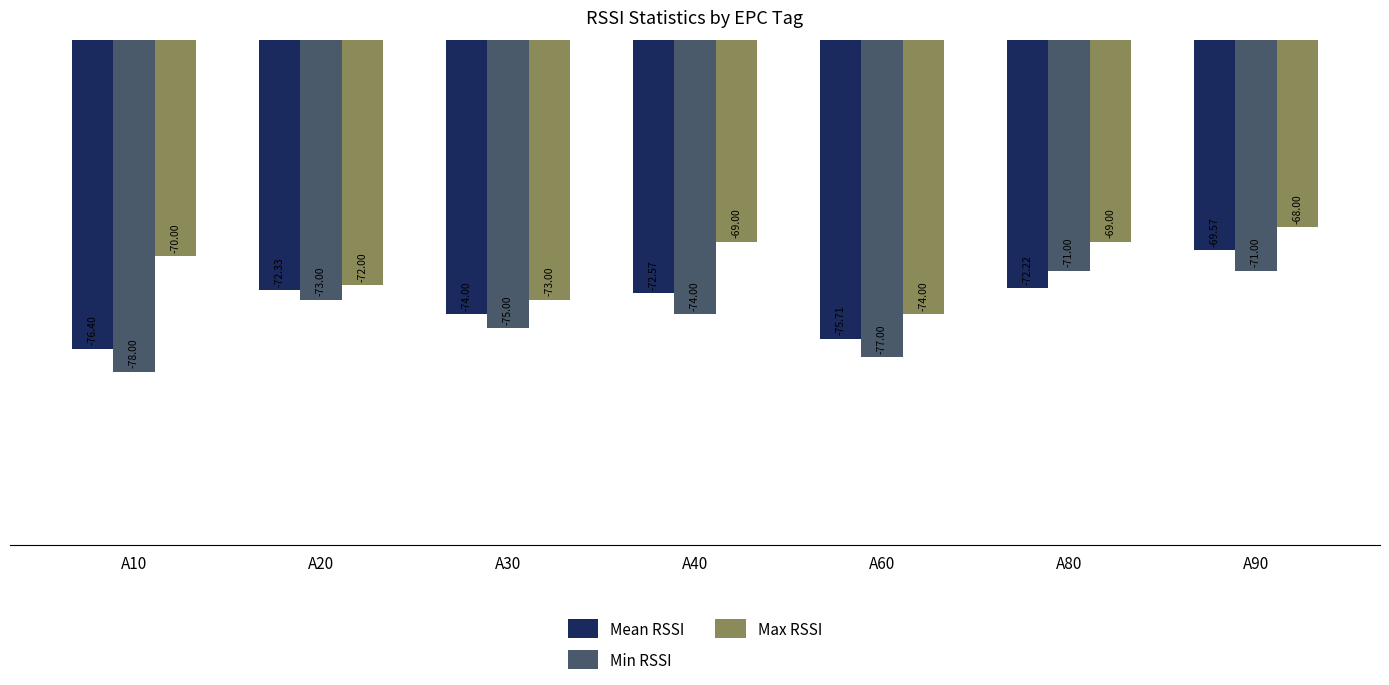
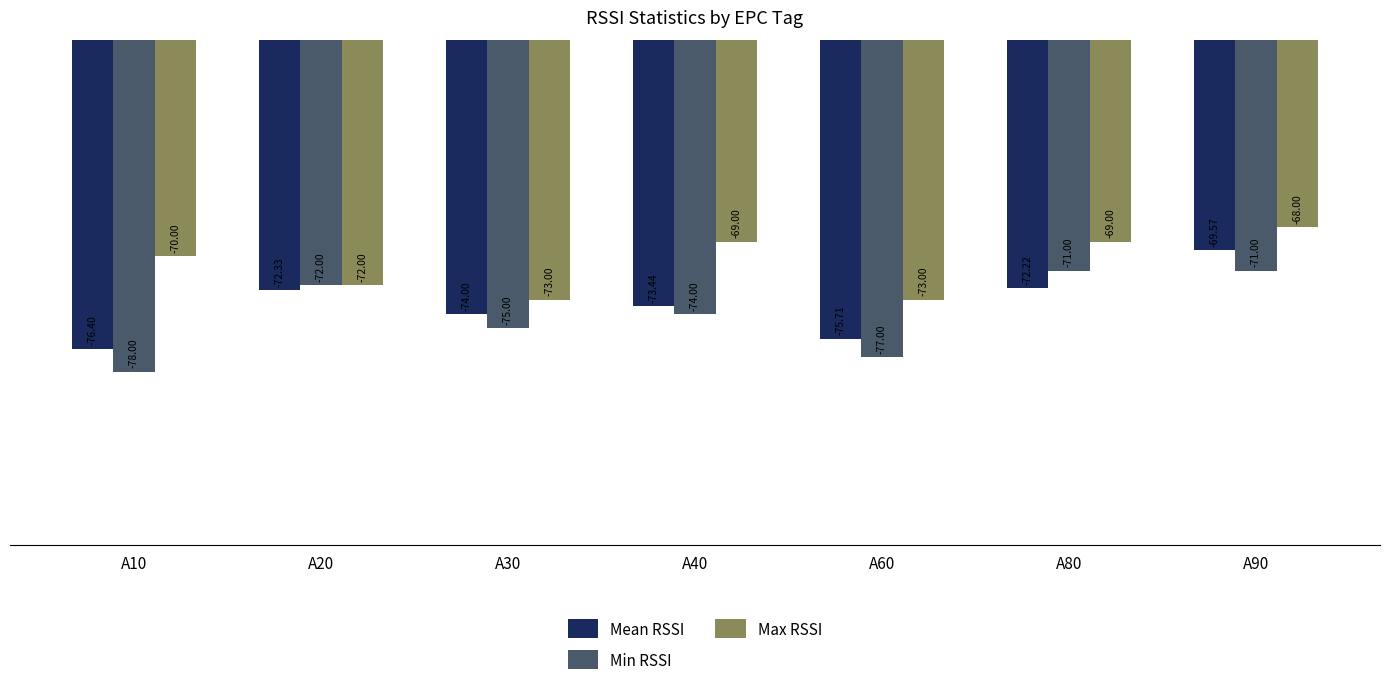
Min RSSI, A20: -73.00 -> -72.00
Mean RSSI, A40: -72.57 -> -73.44
Max RSSI, A60: -74.00 -> -73.00
